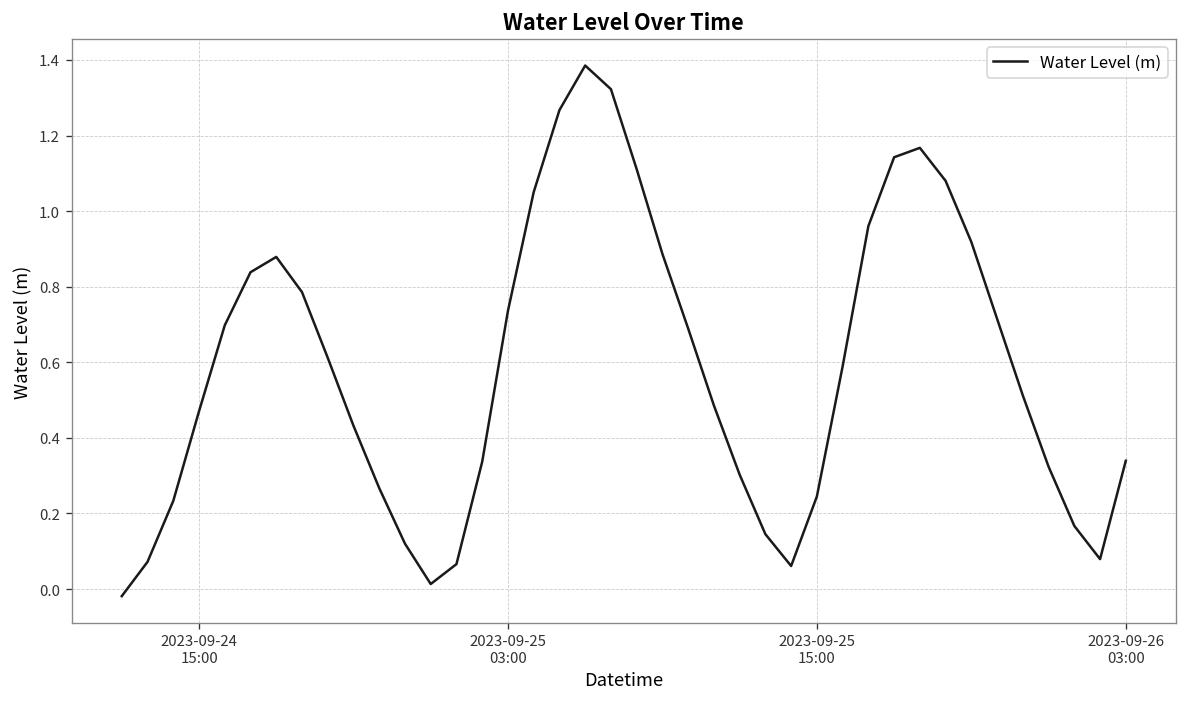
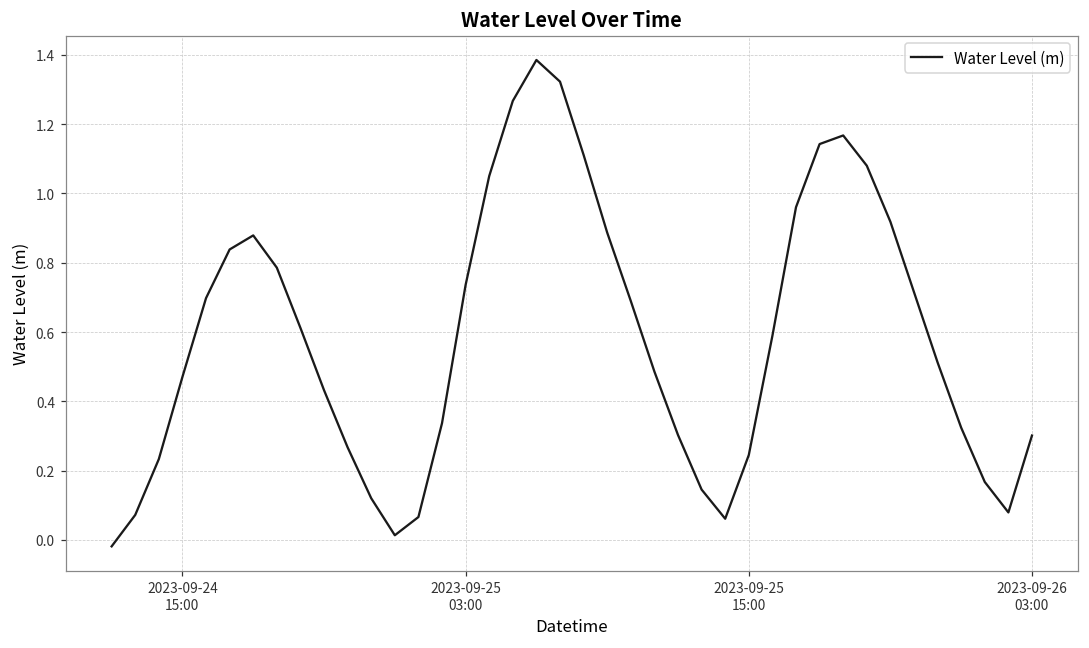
2023-09-26 03:00: 0.34 -> 0.30
